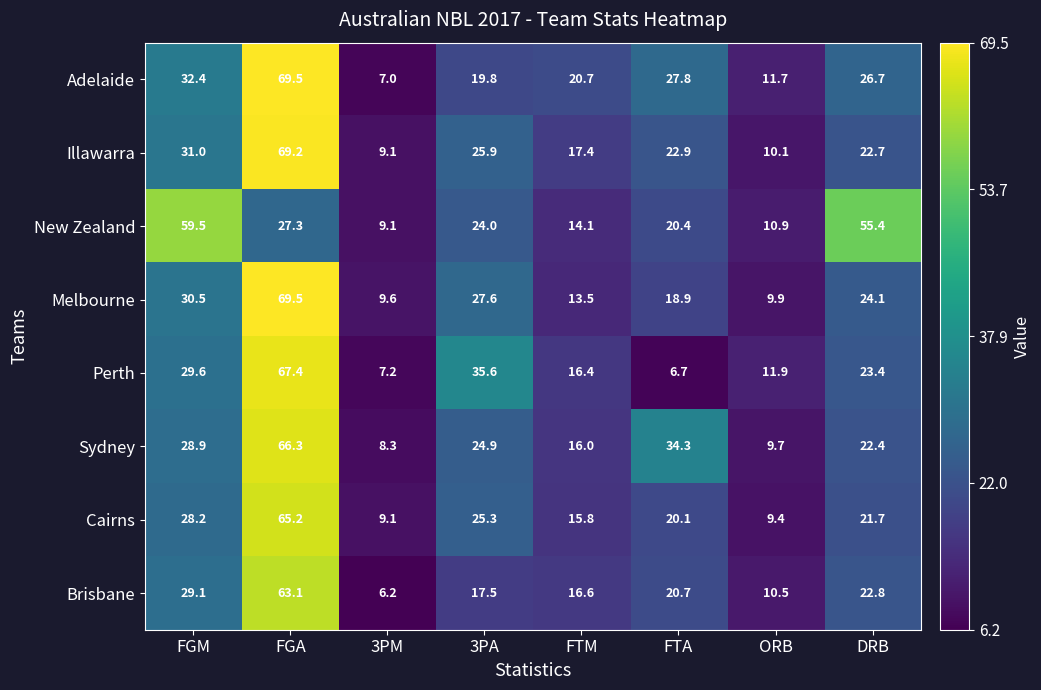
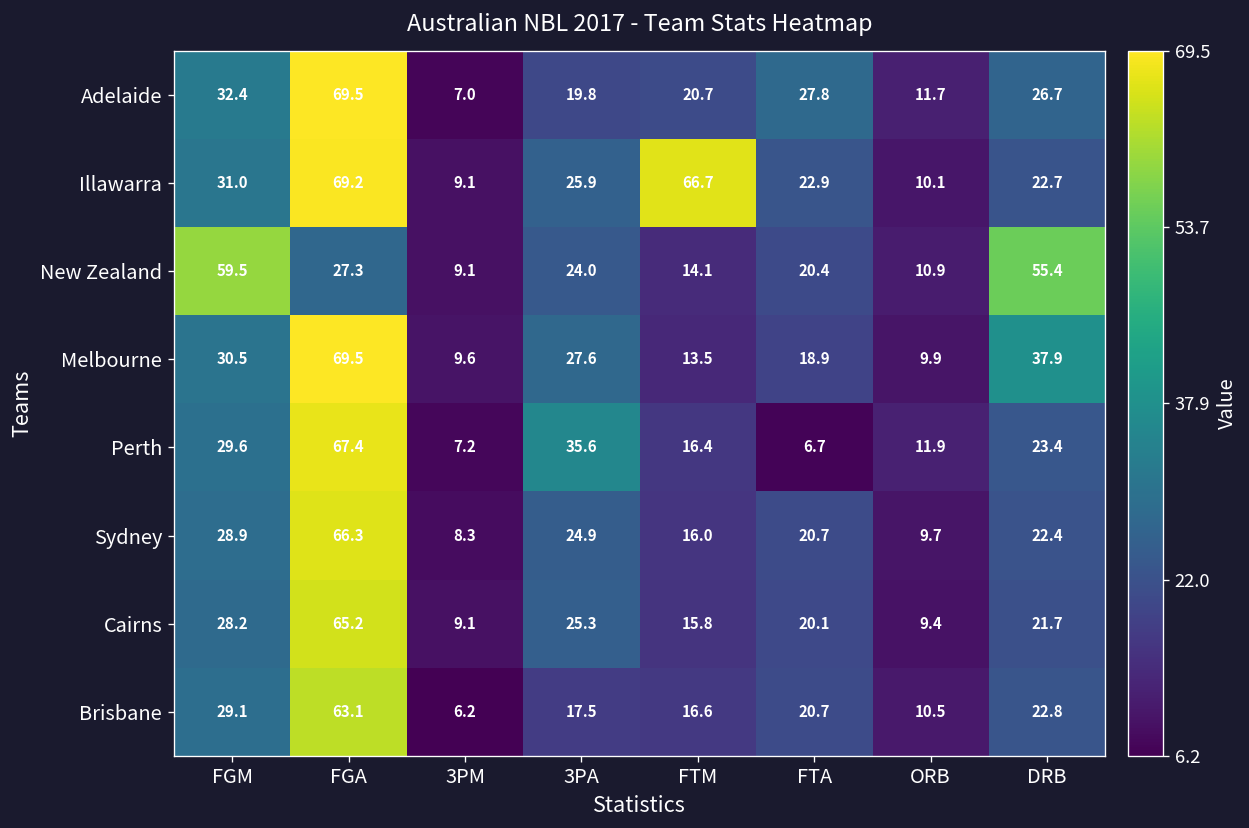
Illawarra, FTM: 17.4 -> 66.7
Melbourne, DRB: 24.1 -> 37.9
Sydney, FTA: 34.3 -> 20.7
